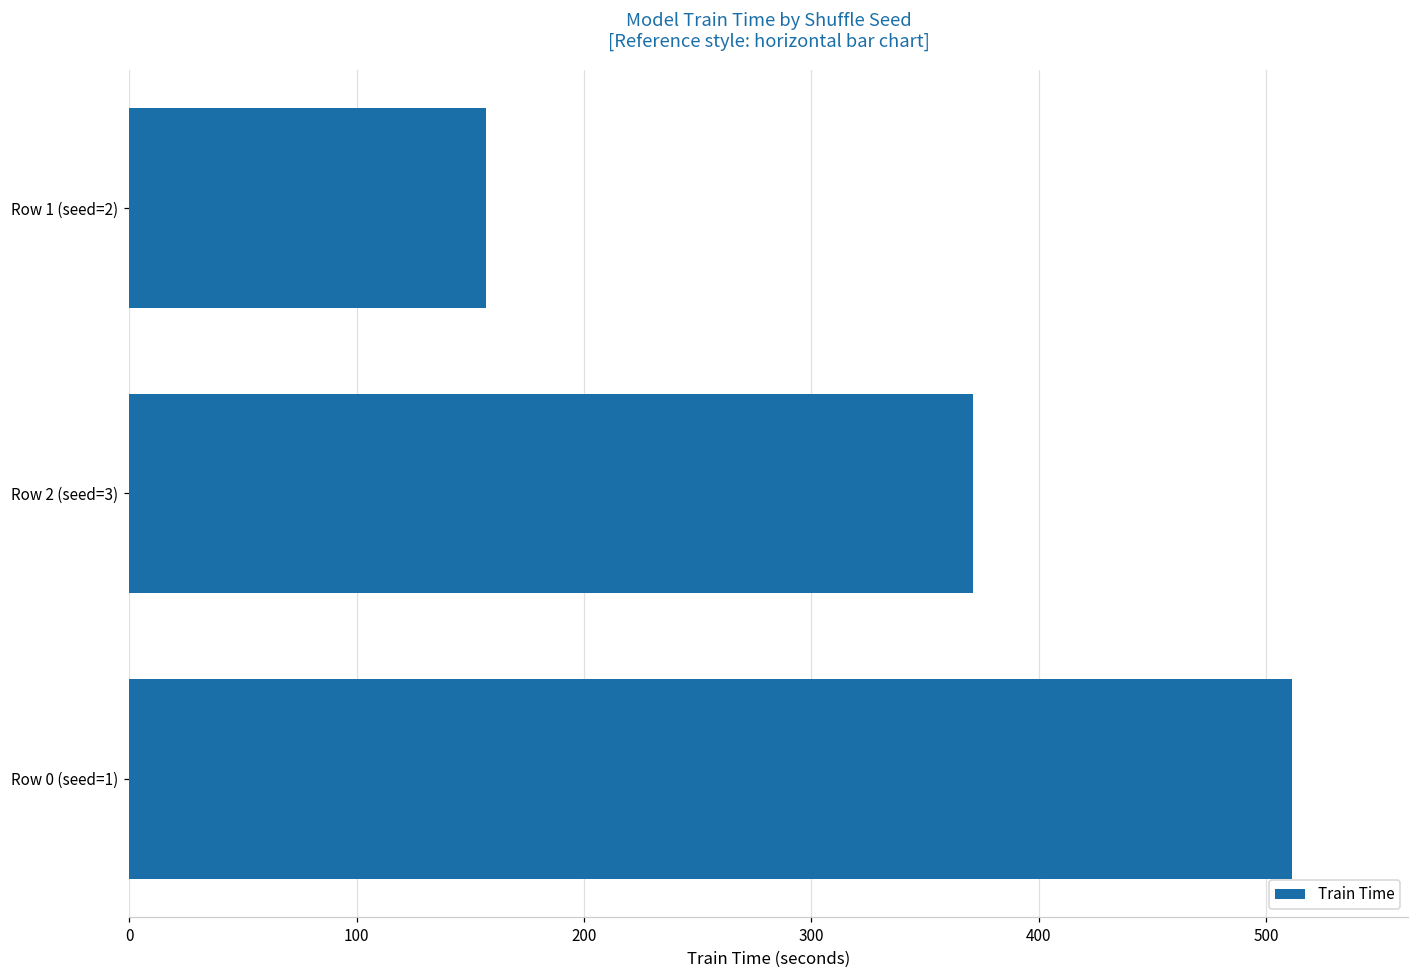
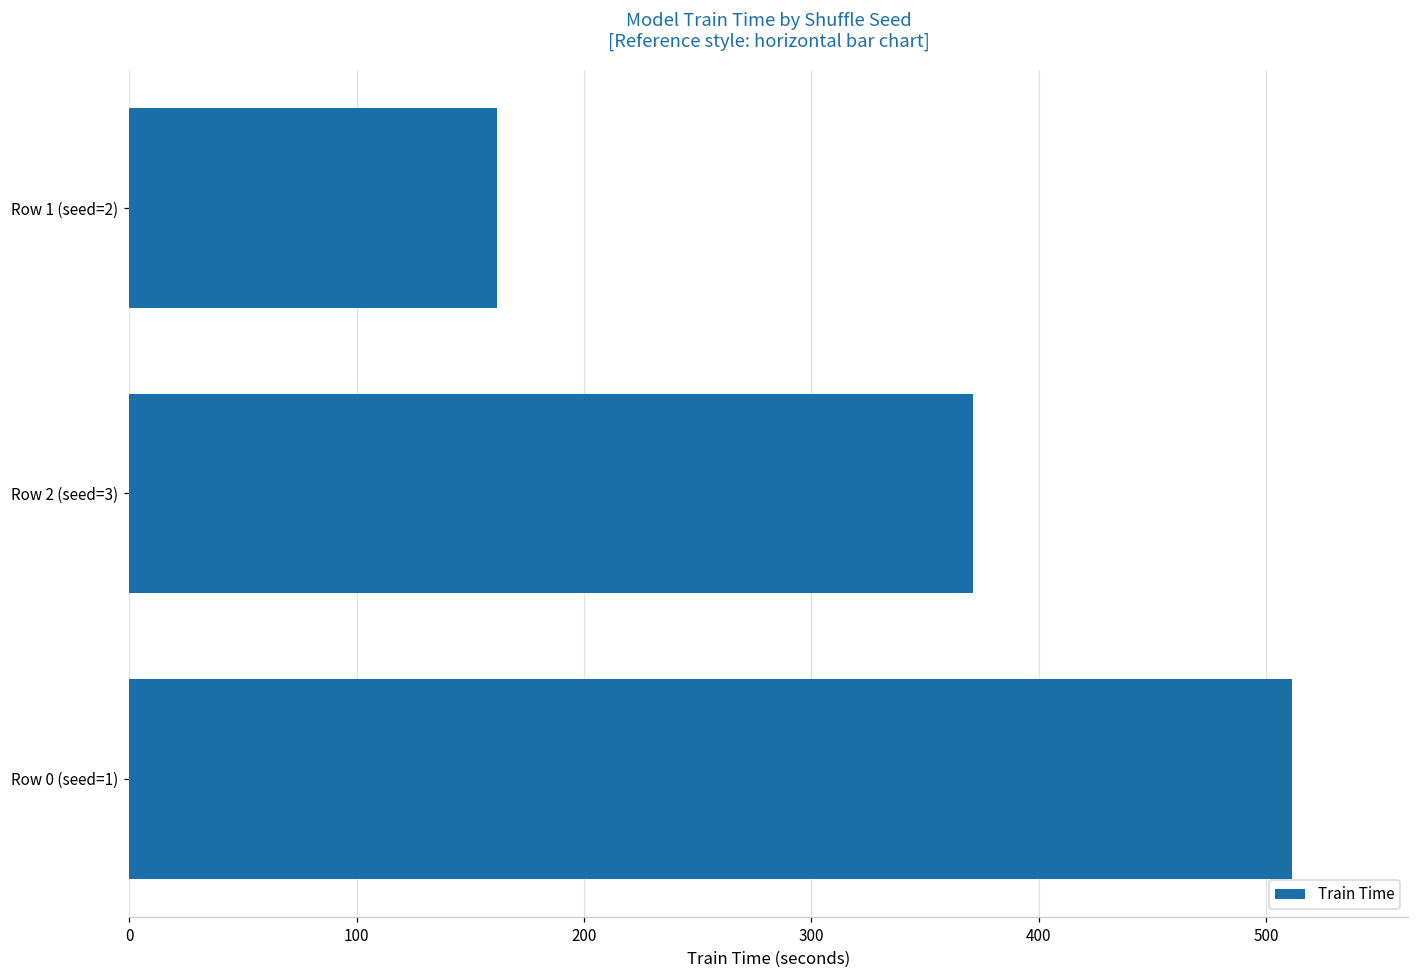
Row 1 (seed=2): 157 -> 162
